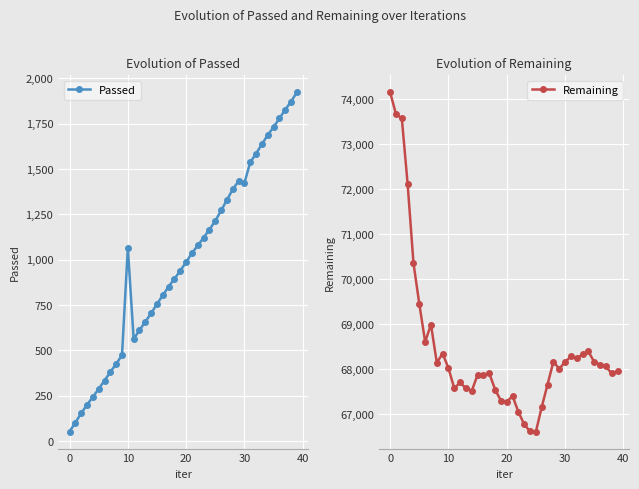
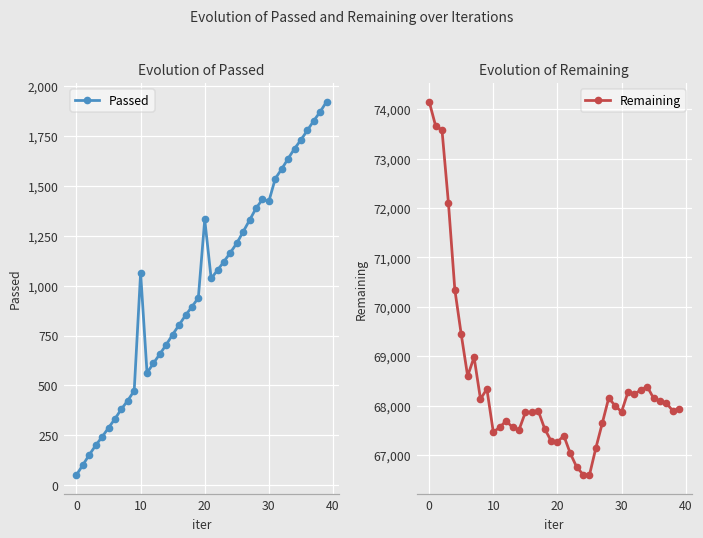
Evolution of Passed, 20: 990 -> 1,330
Evolution of Remaining, 10: 68,000 -> 67,500
Evolution of Remaining, 30: 68,200 -> 67,900
